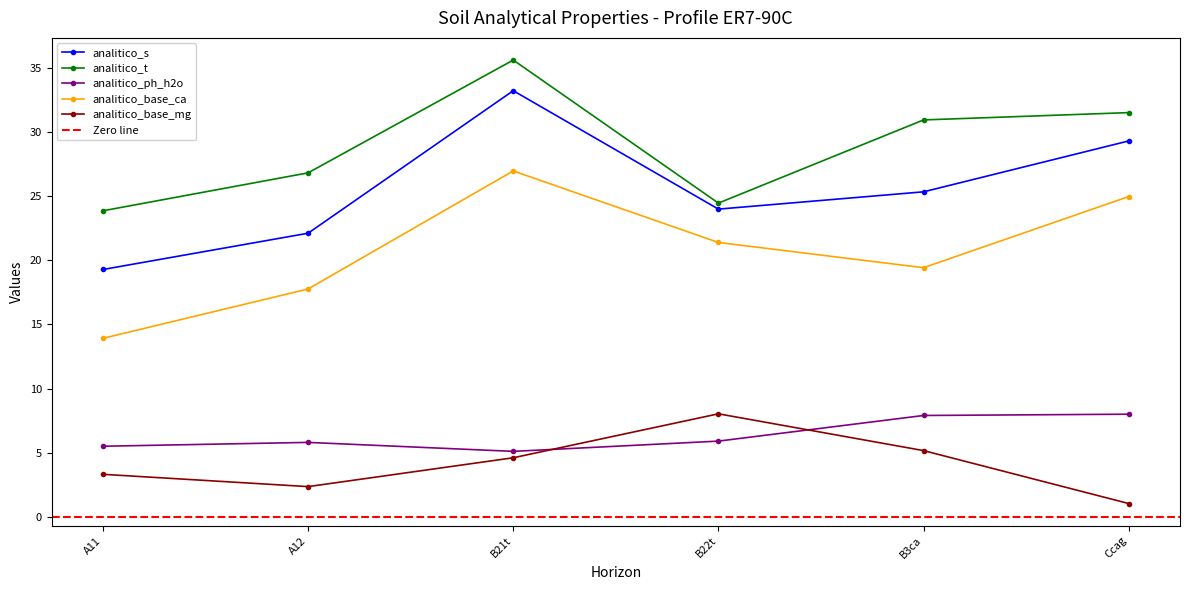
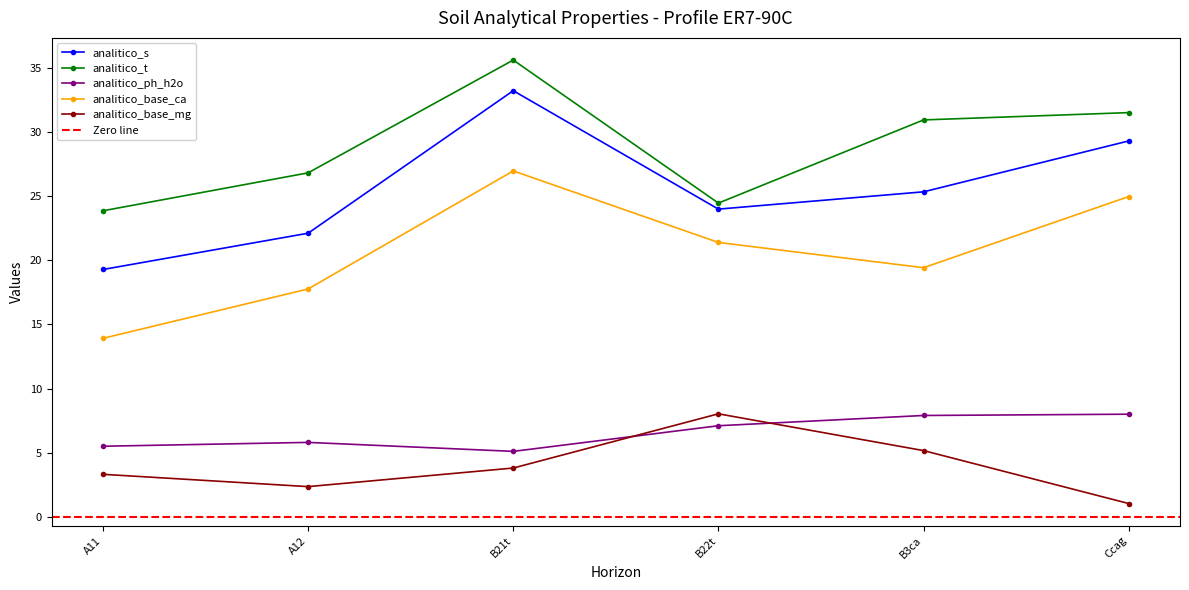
analitico_base_mg, B21t: 4.6 -> 3.8
analitico_ph_h2o, B22t: 5.9 -> 7.1
